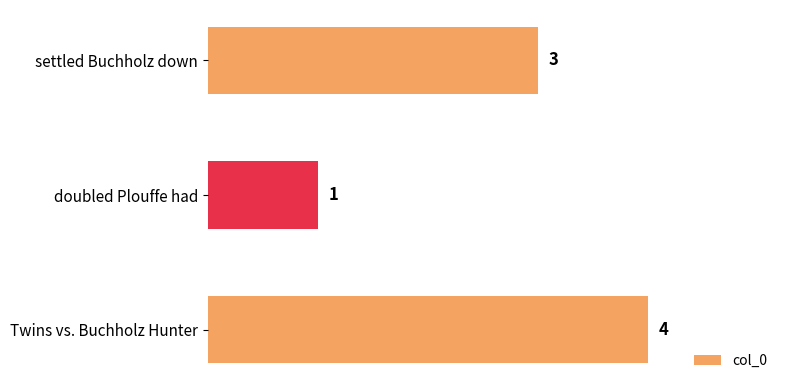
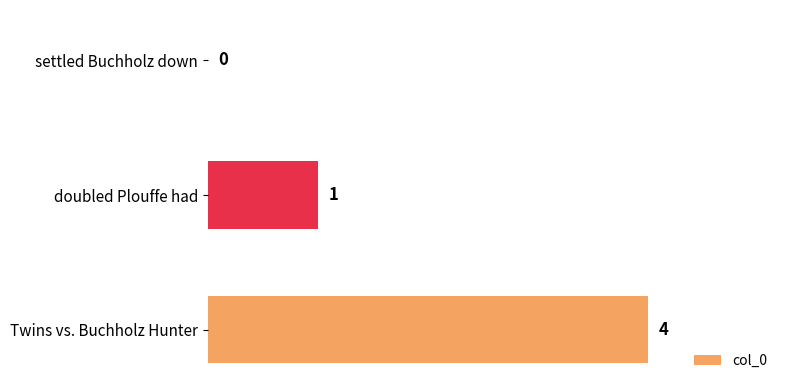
settled Buchholz down: 3 -> 0
